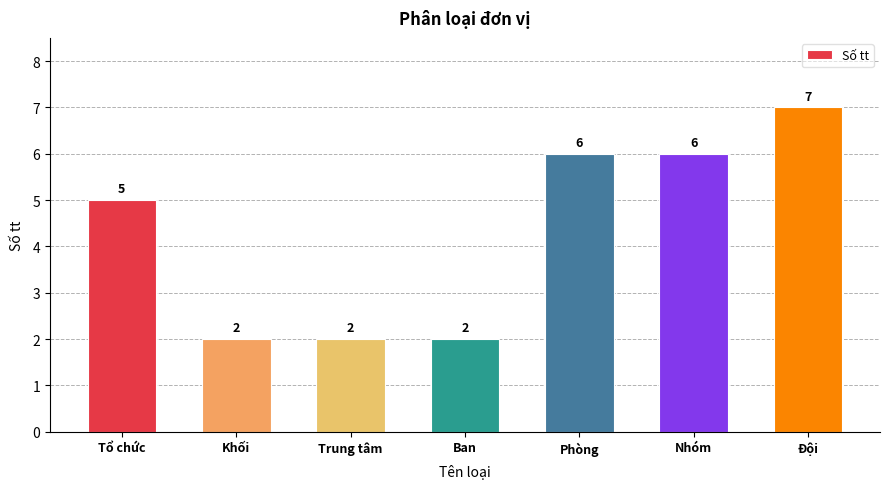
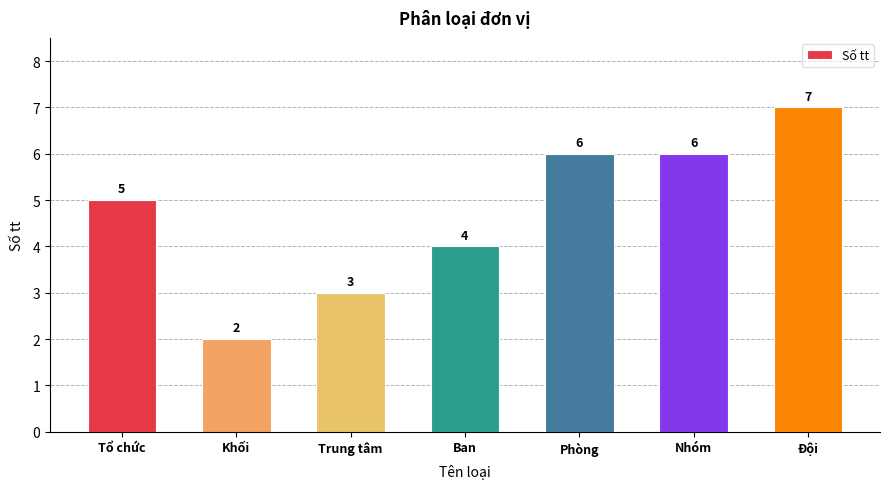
Trung tâm: 2 -> 3
Ban: 2 -> 4
